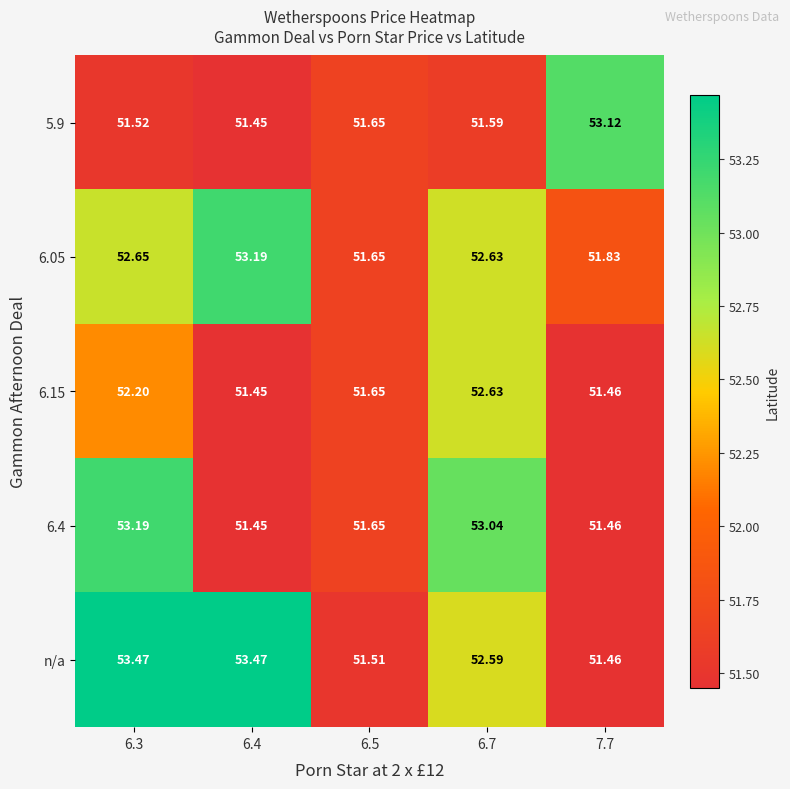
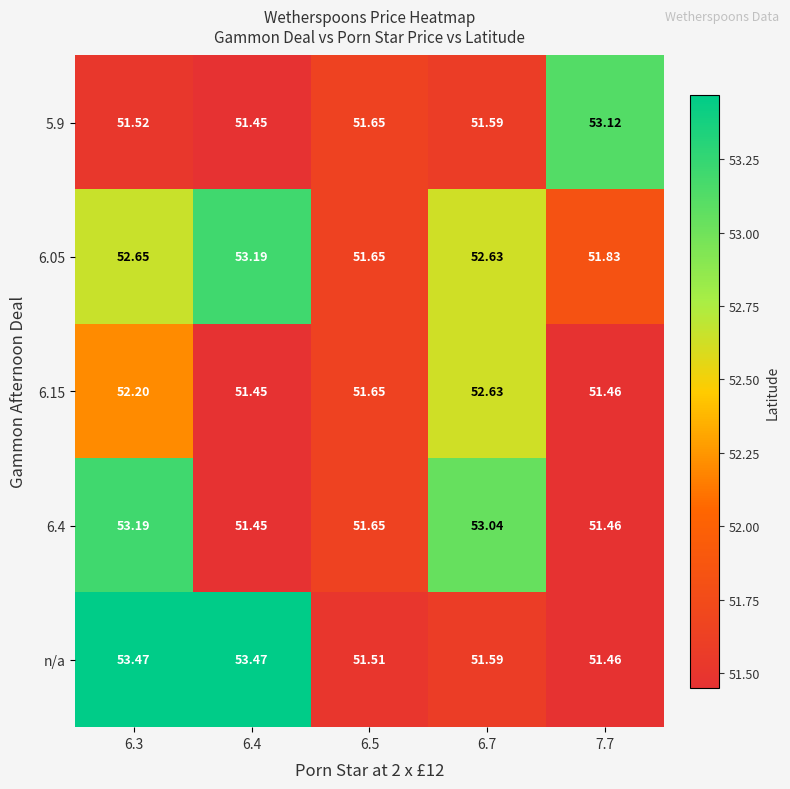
n/a, 6.7: 52.59 -> 51.59
